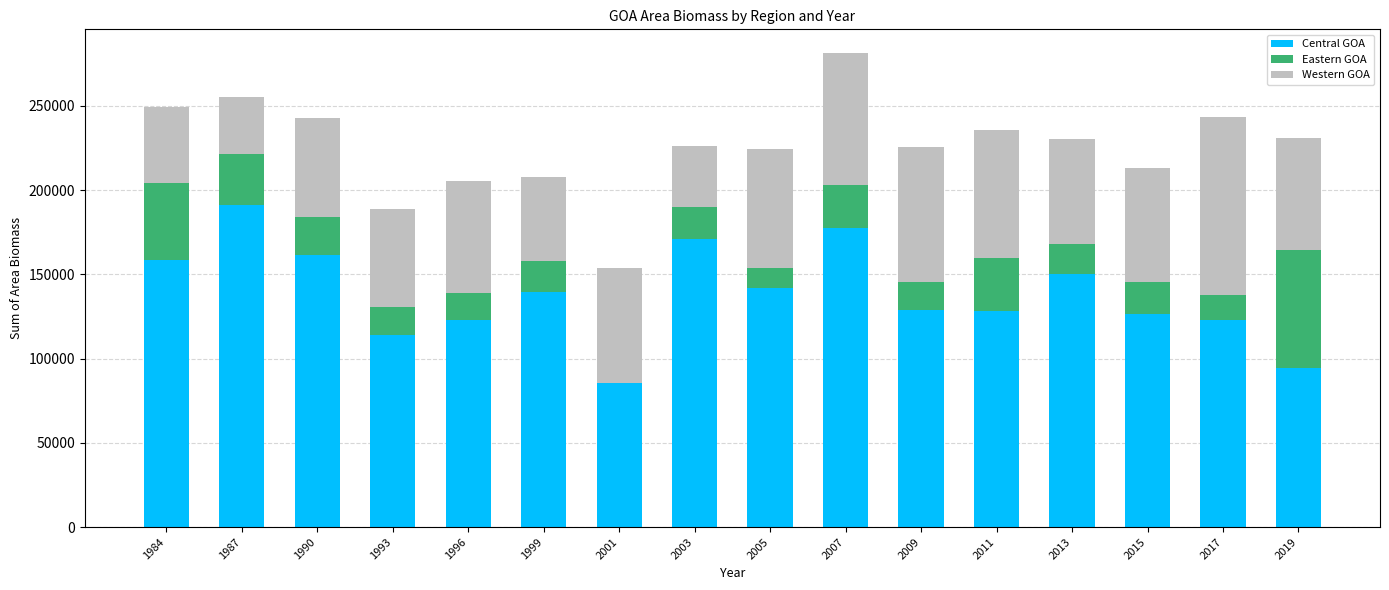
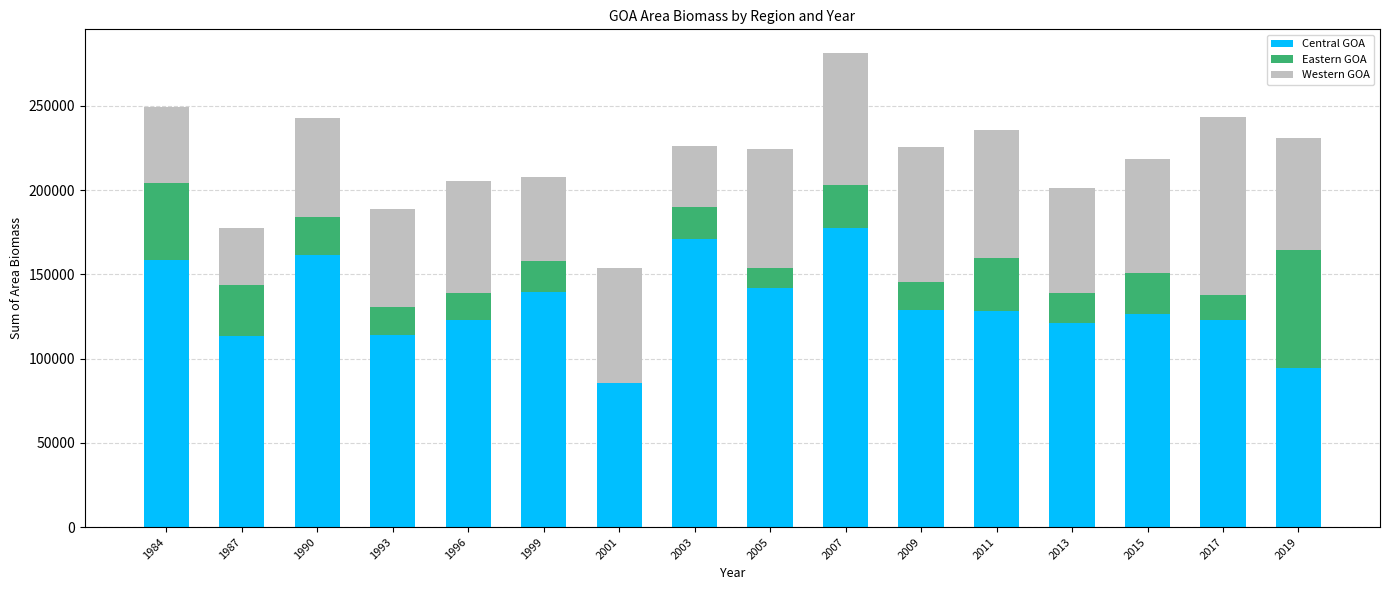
Central GOA, 1987: 191000 -> 113000
Central GOA, 2013: 150000 -> 121000
Eastern GOA, 2015: 19000 -> 25000
